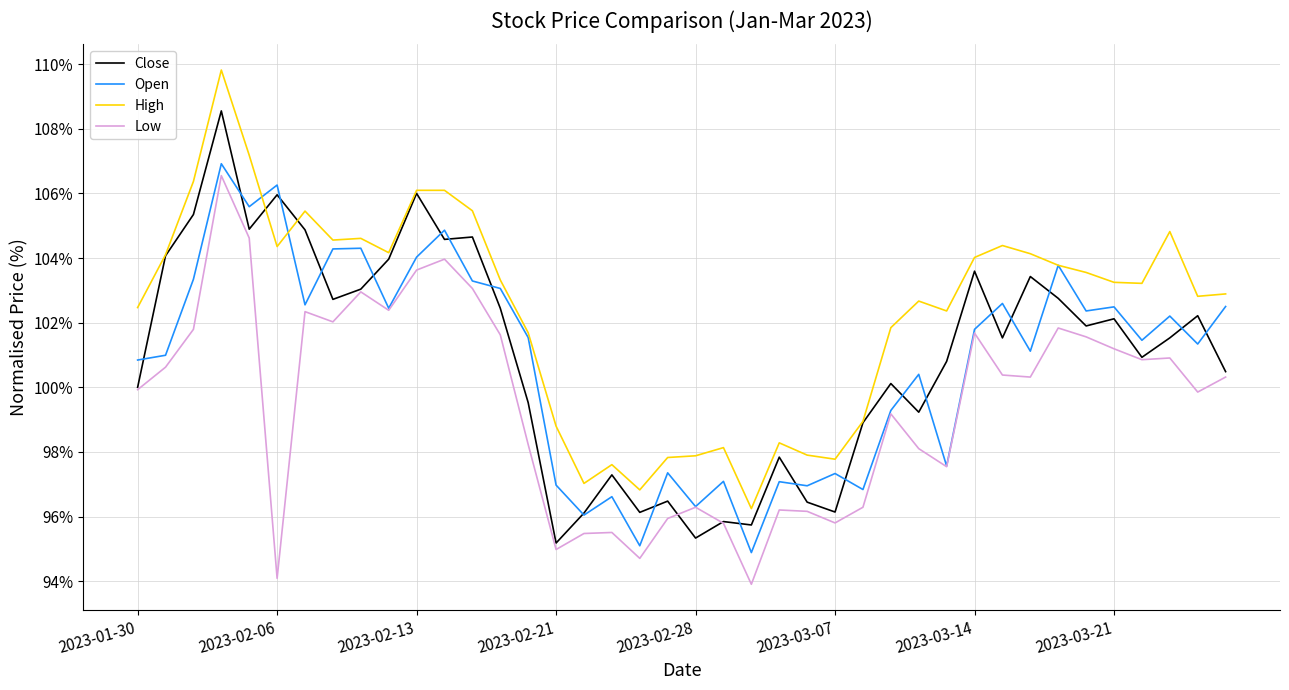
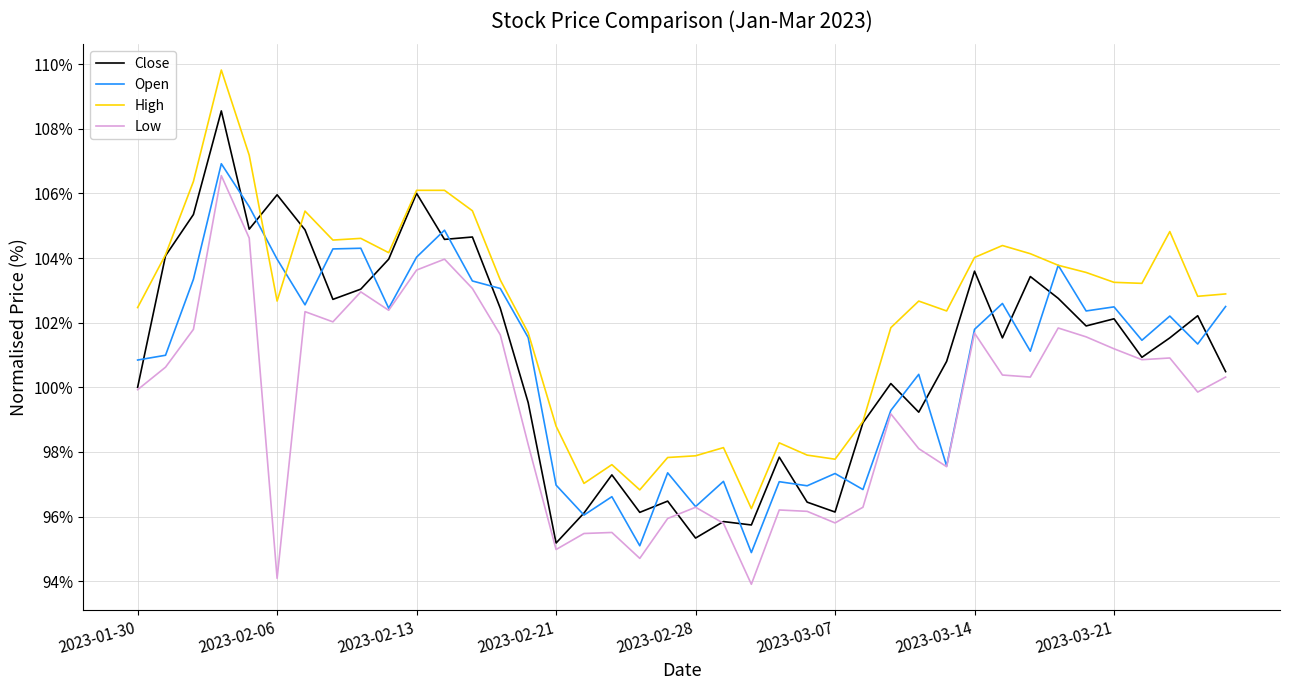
Open, 2023-02-06: 106.3% -> 104.0%
High, 2023-02-06: 104.4% -> 102.7%
